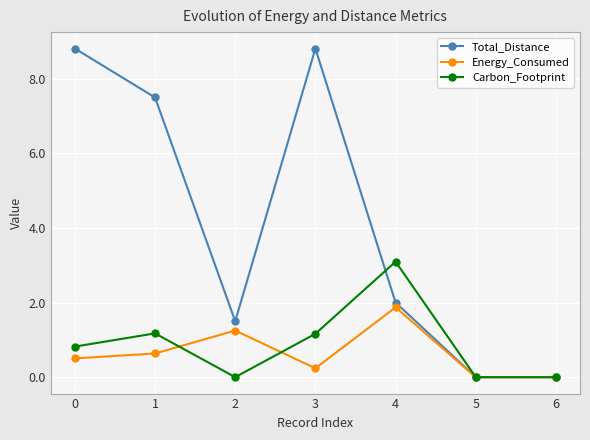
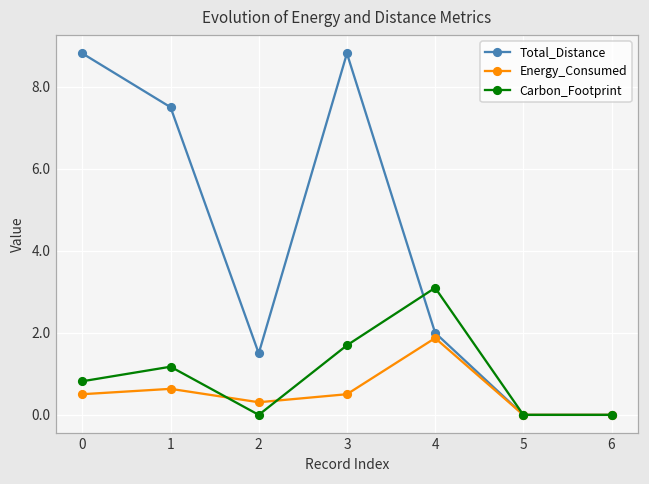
Energy_Consumed, 2: 1.2 -> 0.3
Energy_Consumed, 3: 0.2 -> 0.5
Carbon_Footprint, 3: 1.2 -> 1.7
